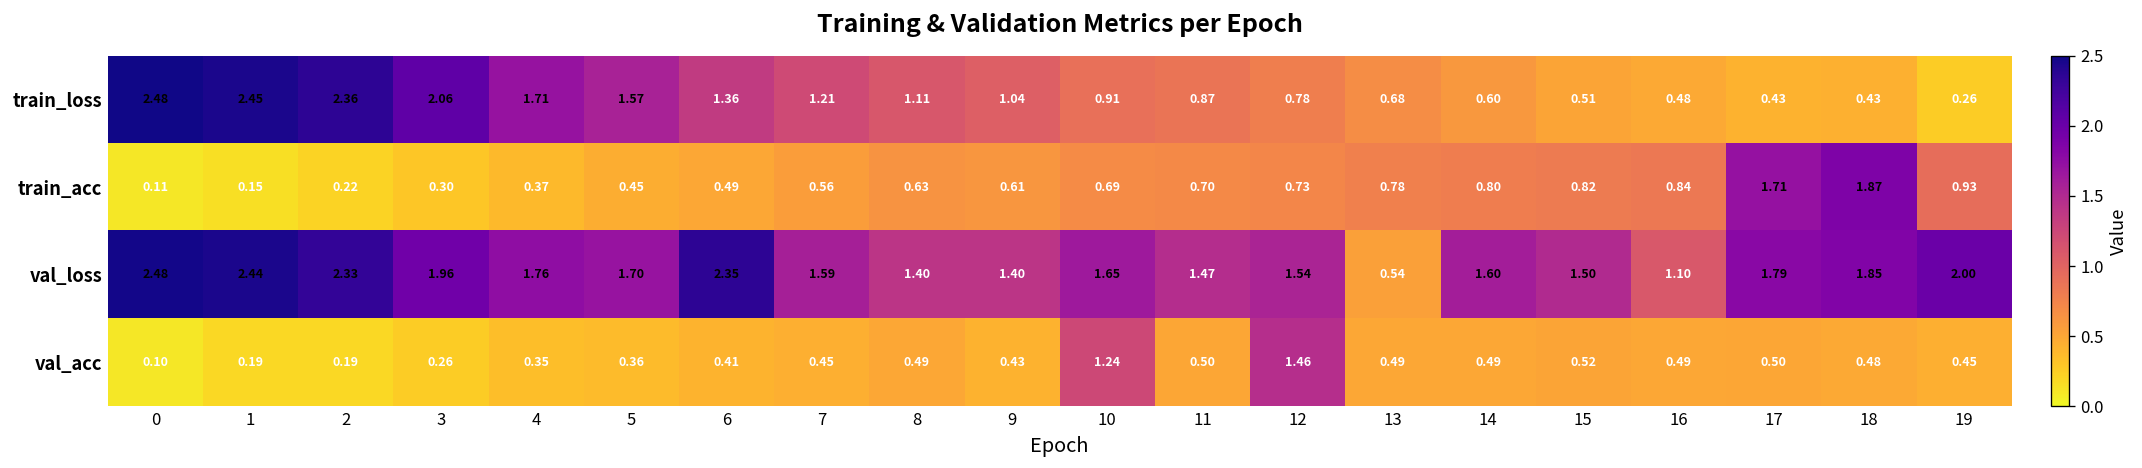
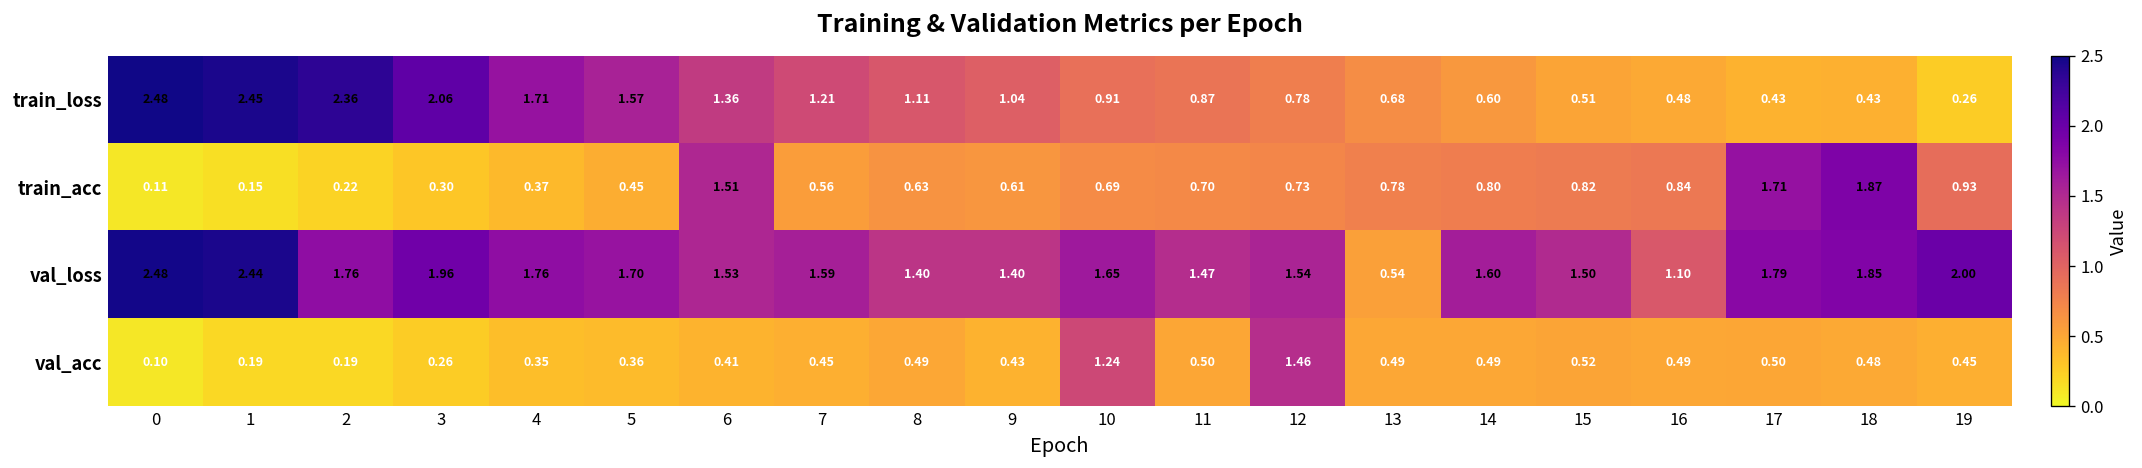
train_acc, 6: 0.49 -> 1.51
val_loss, 2: 2.33 -> 1.76
val_loss, 6: 2.35 -> 1.53
